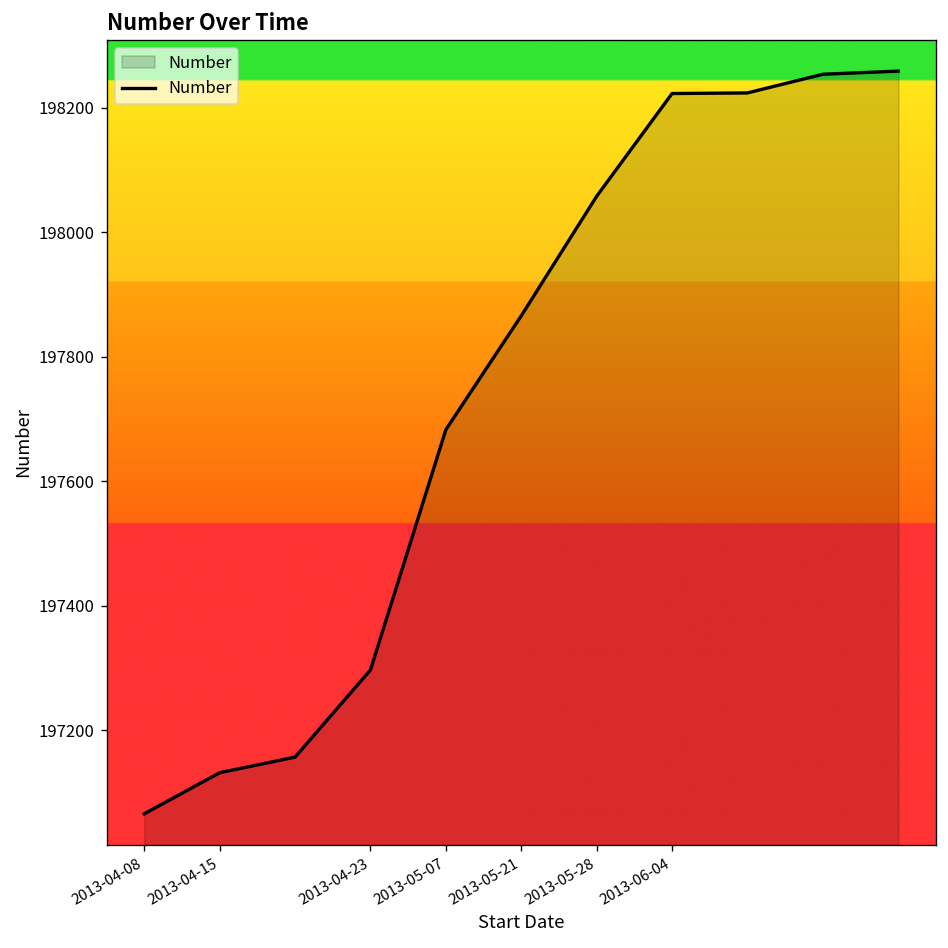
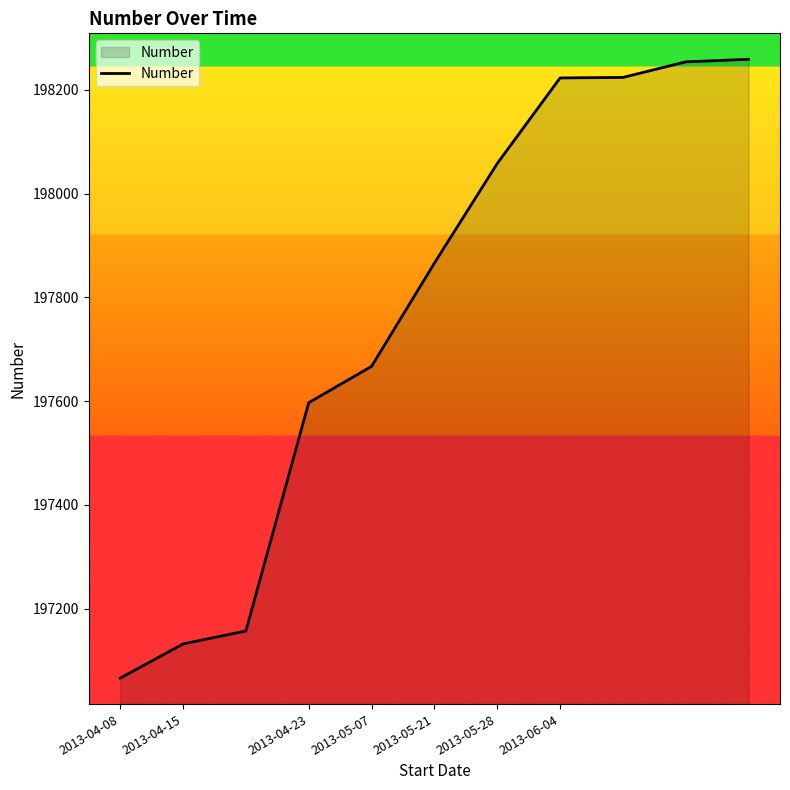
2013-04-23: 197300 -> 197600
2013-05-07: 197680 -> 197670
